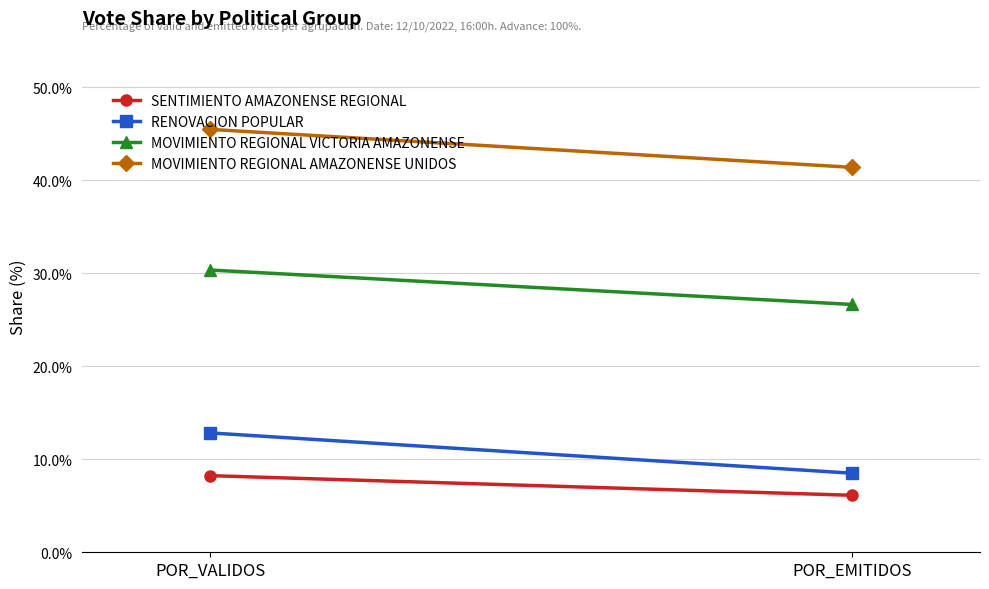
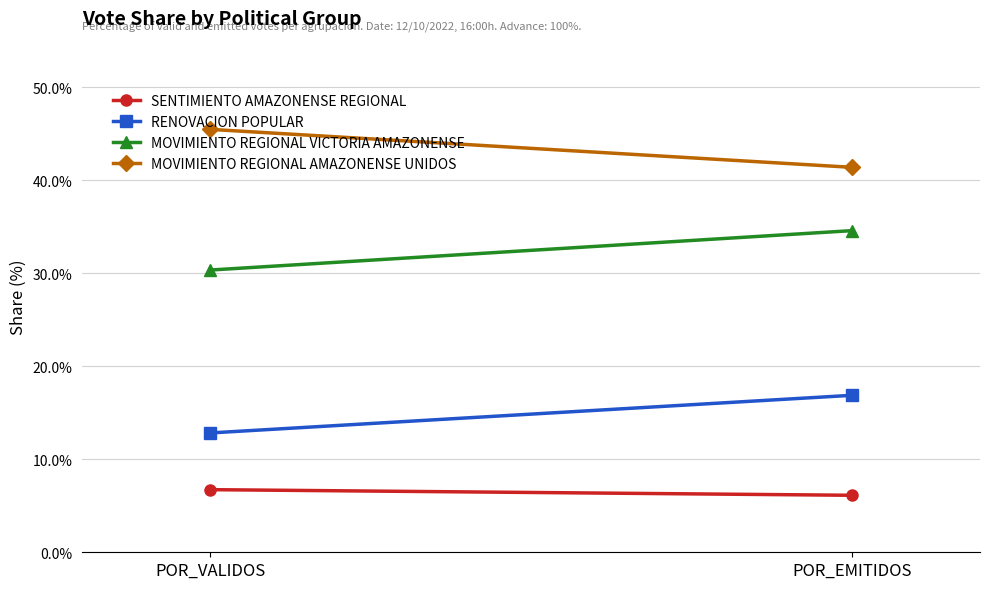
SENTIMIENTO AMAZONENSE REGIONAL, POR_VALIDOS: 8% -> 7%
RENOVACION POPULAR, POR_EMITIDOS: 9% -> 17%
MOVIMIENTO REGIONAL VICTORIA AMAZONENSE, POR_EMITIDOS: 27% -> 35%
